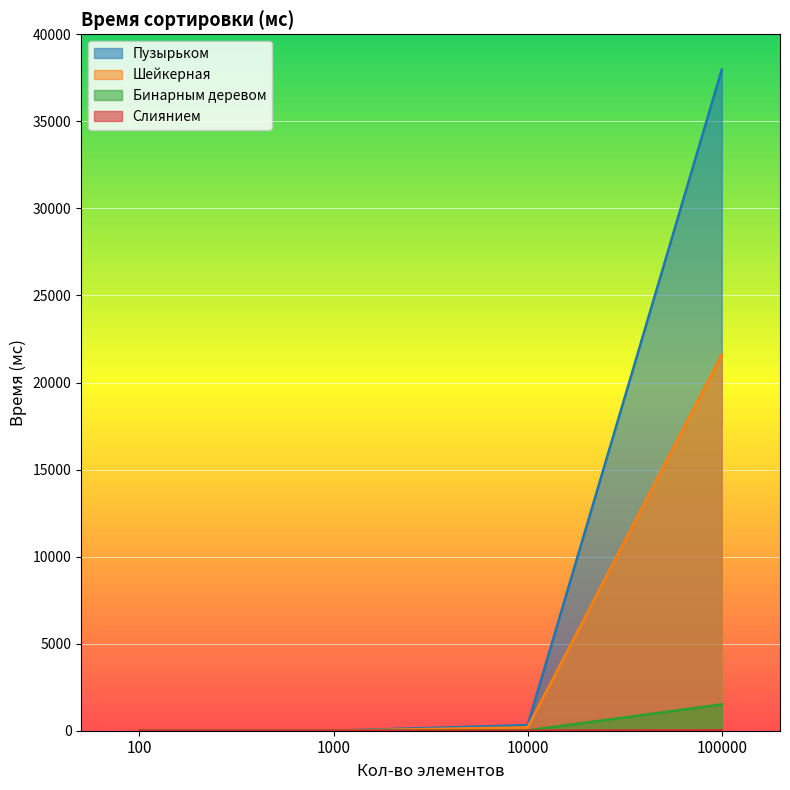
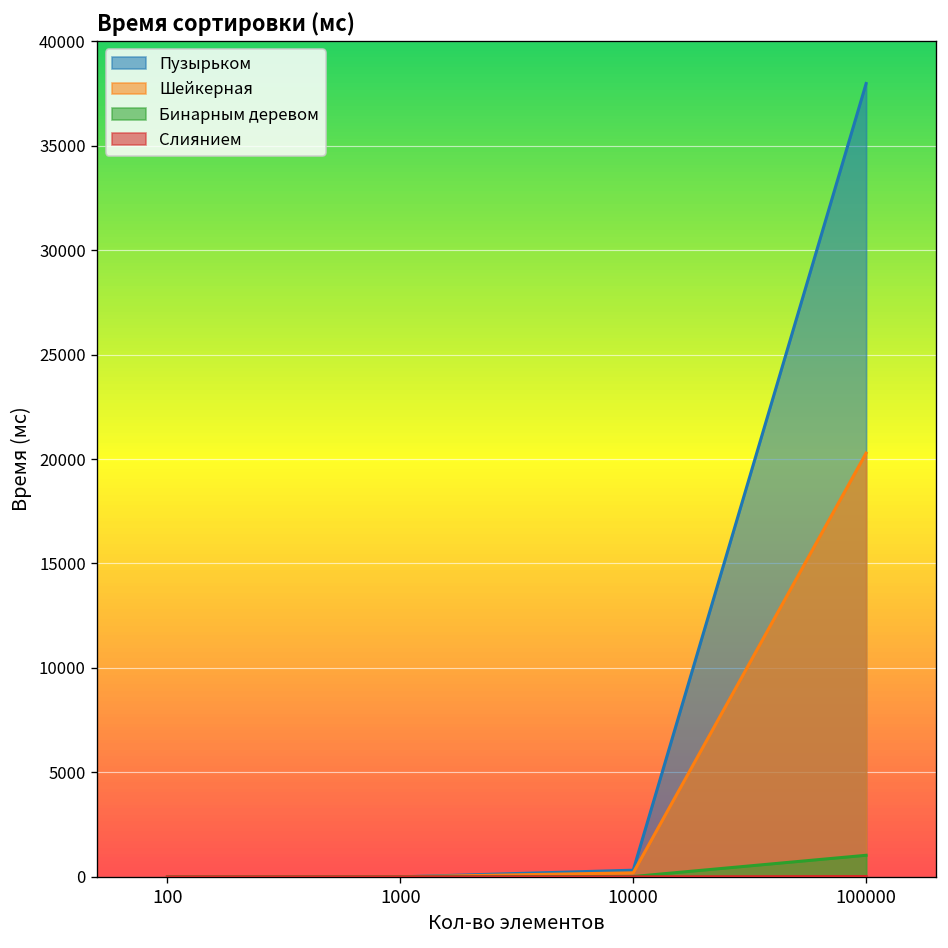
Шейкерная, 100000: 21600 -> 20300
Бинарным деревом, 100000: 1500 -> 1000
